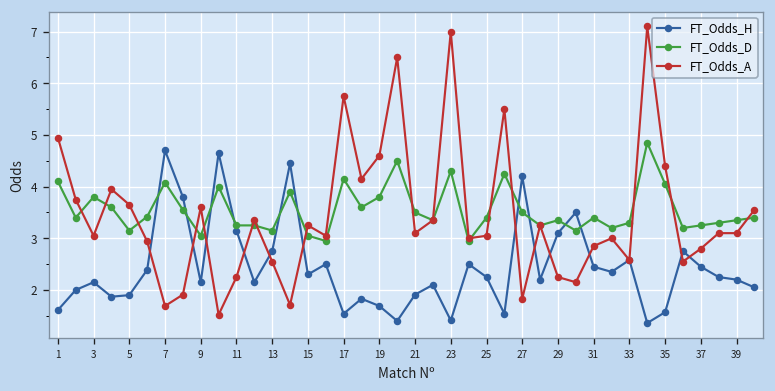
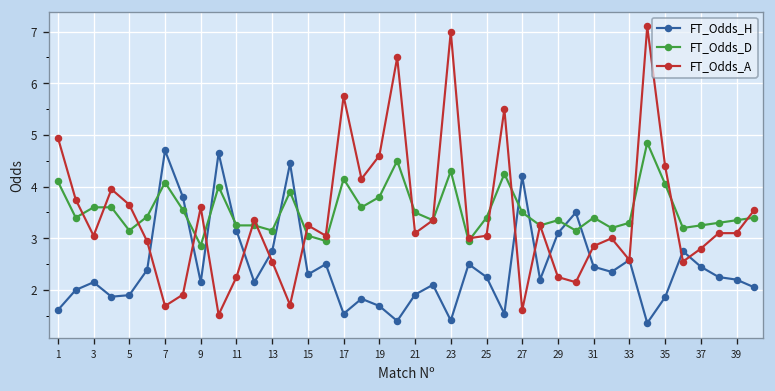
FT_Odds_D, 3: 3.8 -> 3.6
FT_Odds_D, 9: 3.1 -> 2.9
FT_Odds_A, 27: 1.8 -> 1.6
FT_Odds_H, 35: 1.6 -> 1.9
